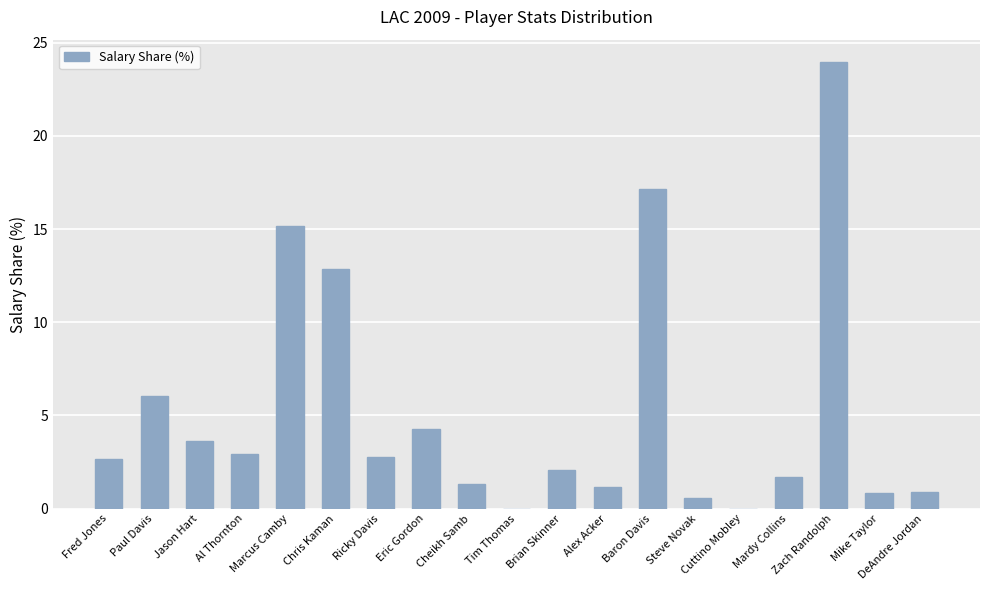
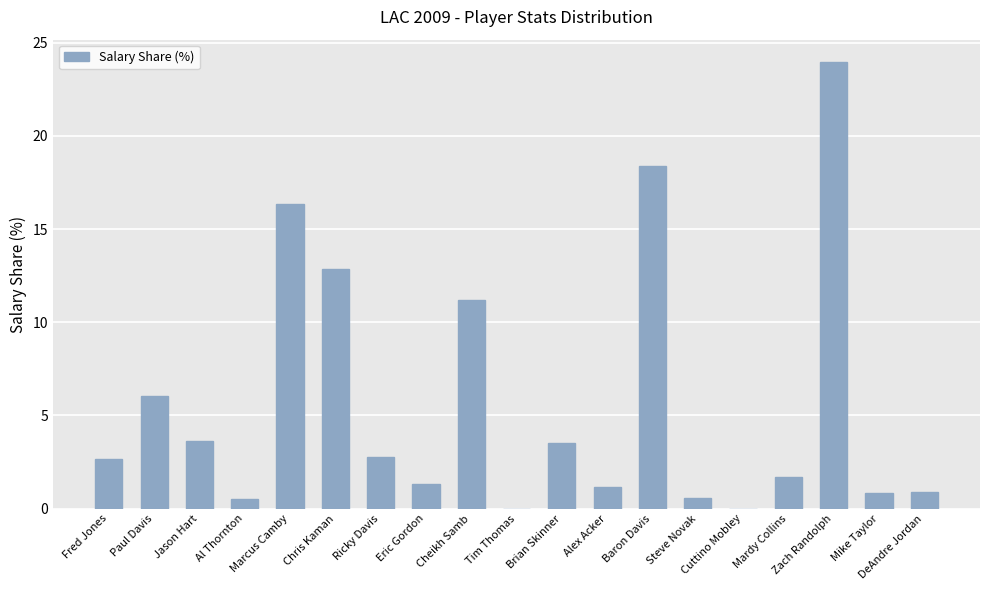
Al Thornton: 2.9 -> 0.5
Marcus Camby: 15.2 -> 16.3
Eric Gordon: 4.3 -> 1.3
Cheikh Samb: 1.3 -> 11.2
Brian Skinner: 2.1 -> 3.5
Baron Davis: 17.2 -> 18.4
